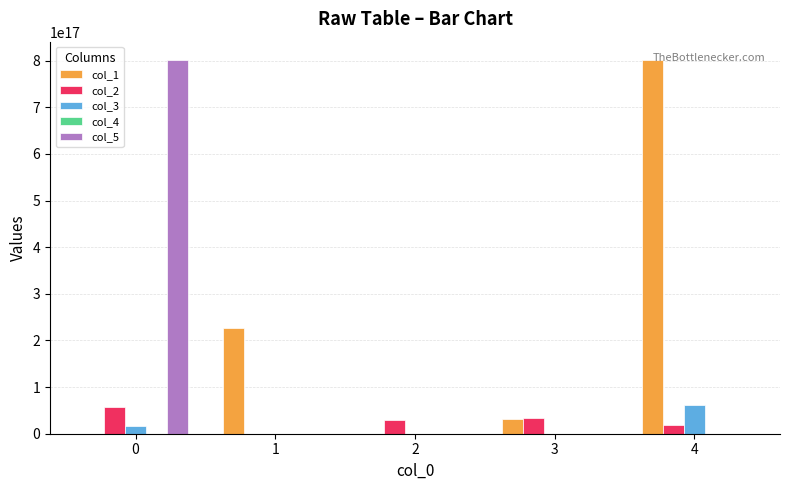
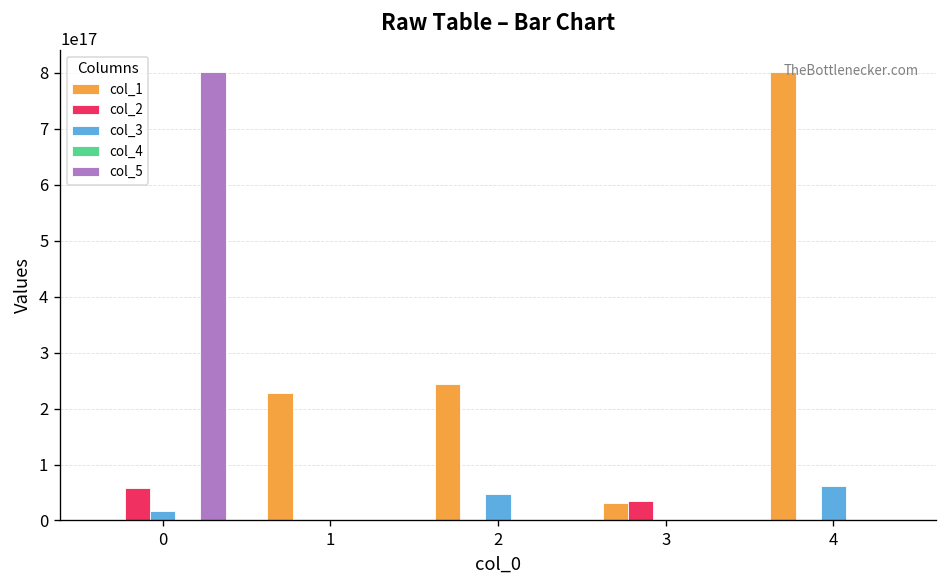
col_1, 2: 0 -> 240000000000000000
col_2, 2: 30000000000000000 -> 0
col_3, 2: 0 -> 50000000000000000
col_2, 4: 20000000000000000 -> 0
